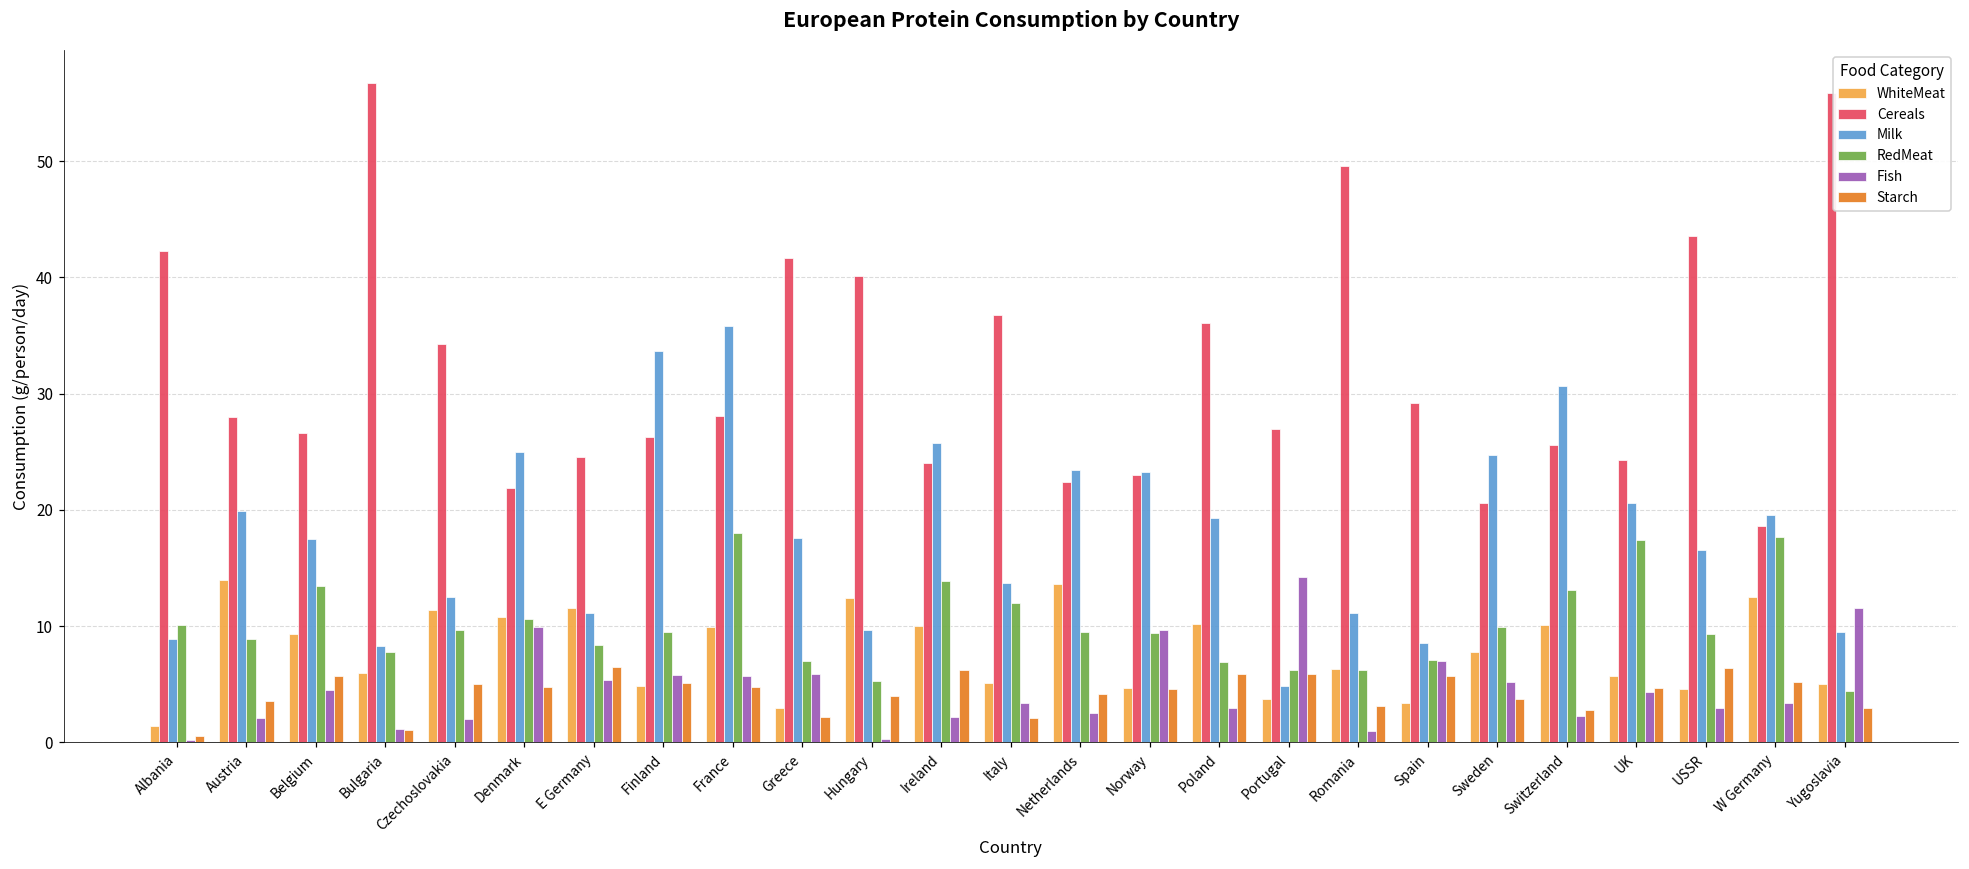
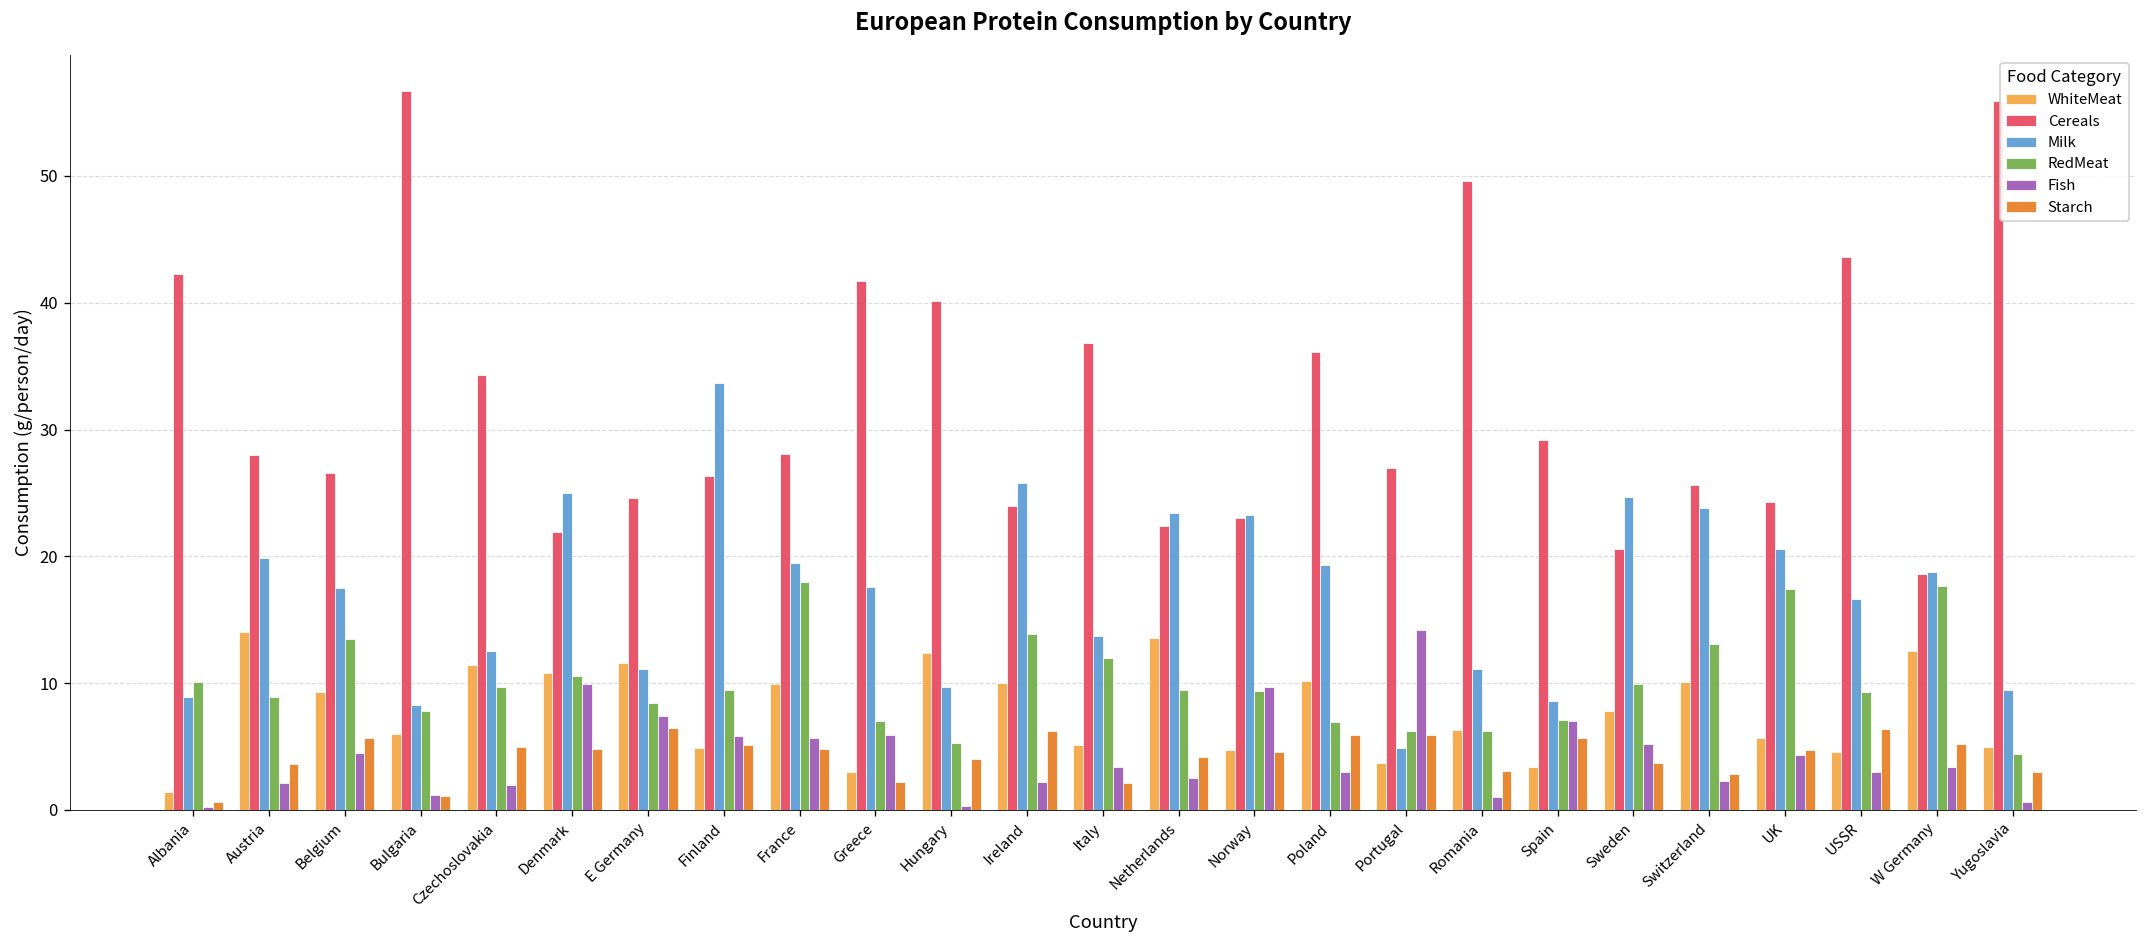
Fish, E Germany: 5.4 -> 7.4
Milk, France: 35.8 -> 19.5
Milk, Switzerland: 30.7 -> 23.8
Milk, W Germany: 19.6 -> 18.8
Fish, Yugoslavia: 11.6 -> 0.6
